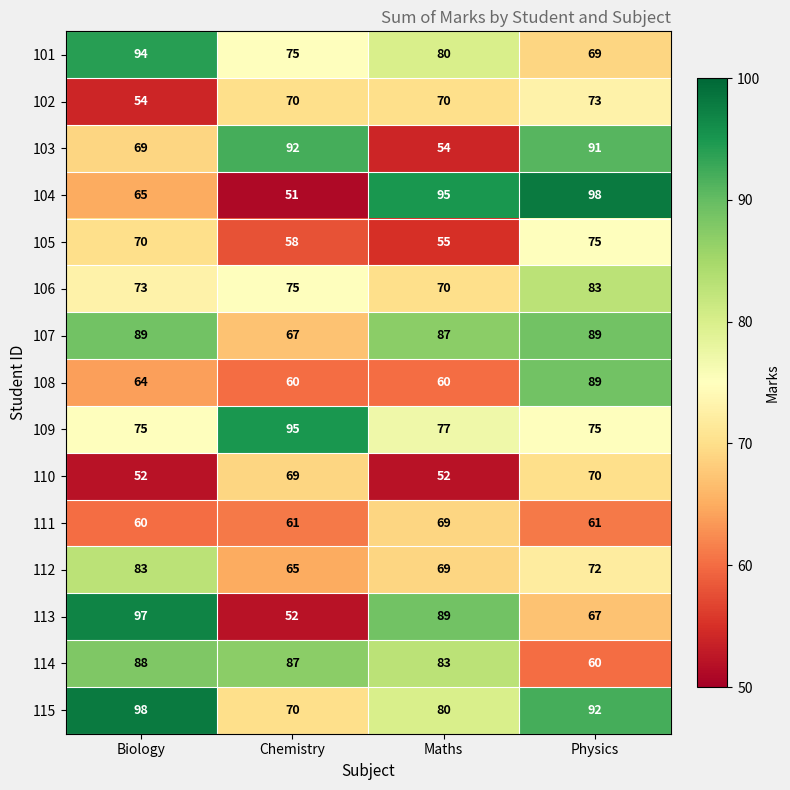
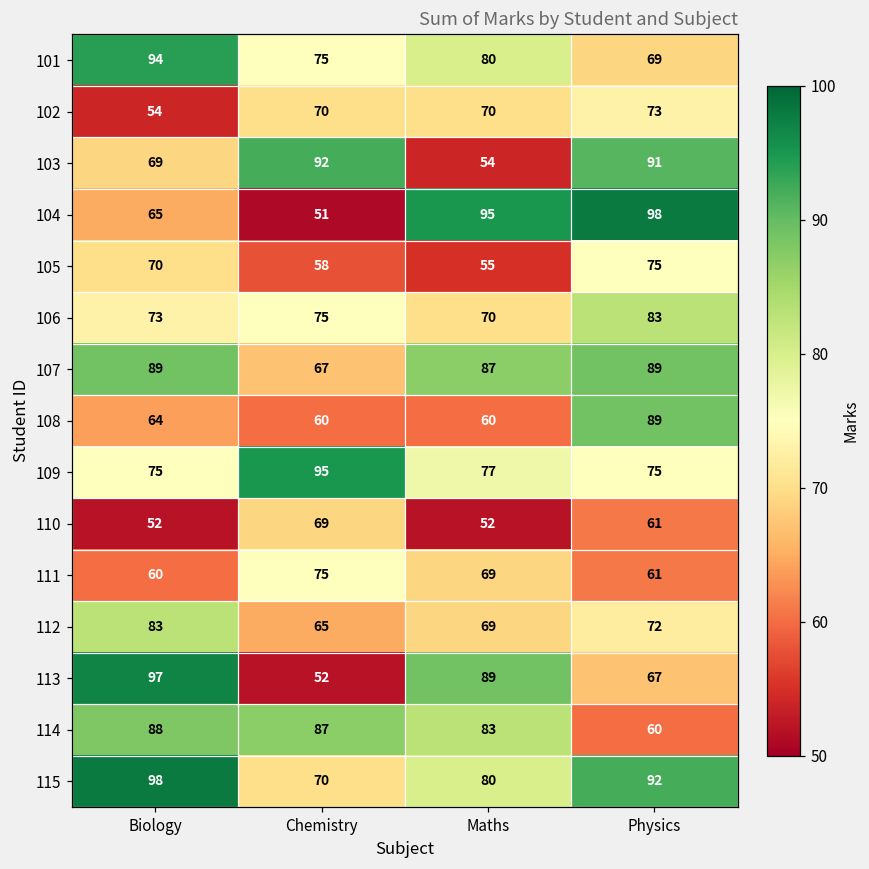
110, Physics: 70 -> 61
111, Chemistry: 61 -> 75
